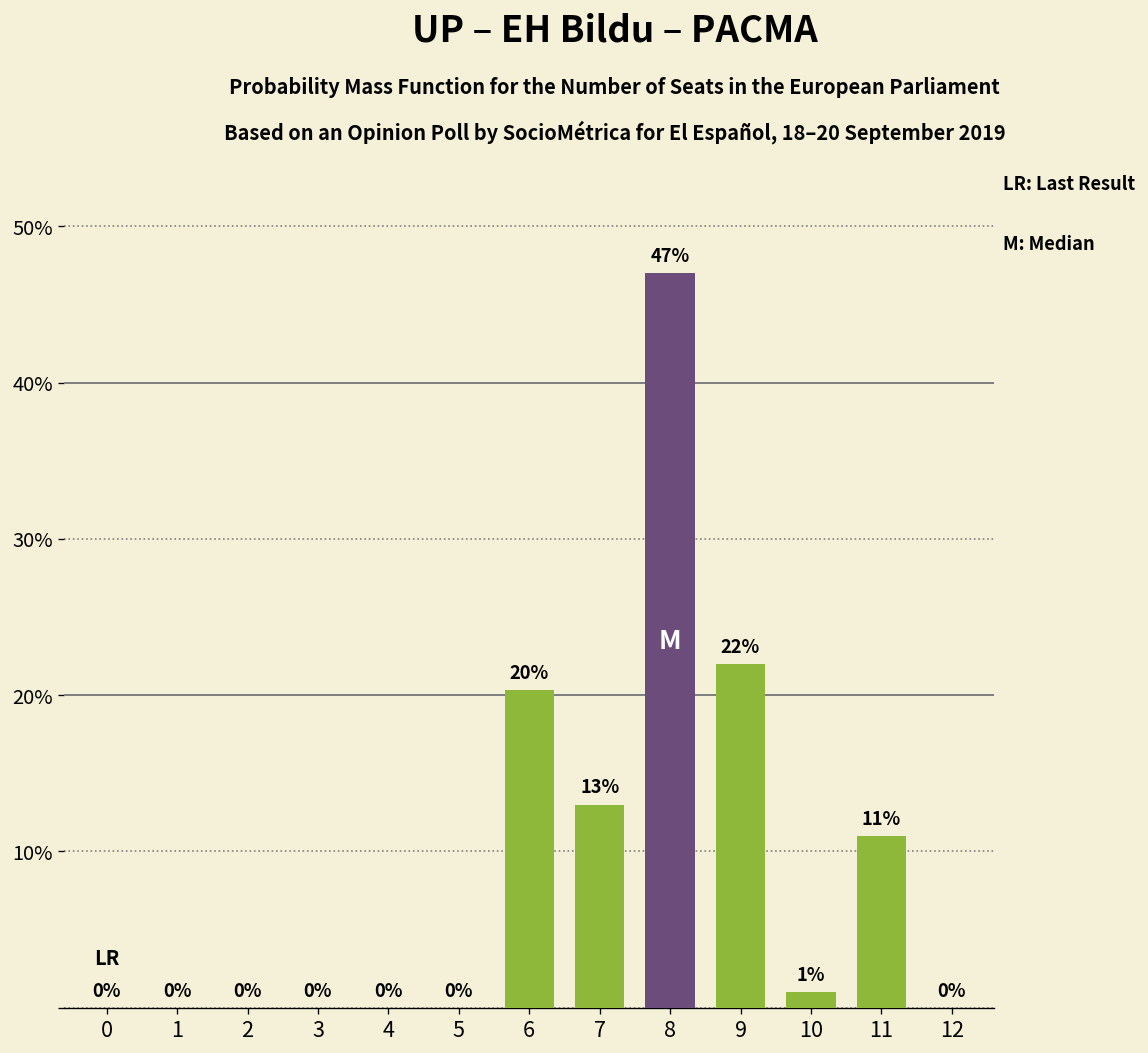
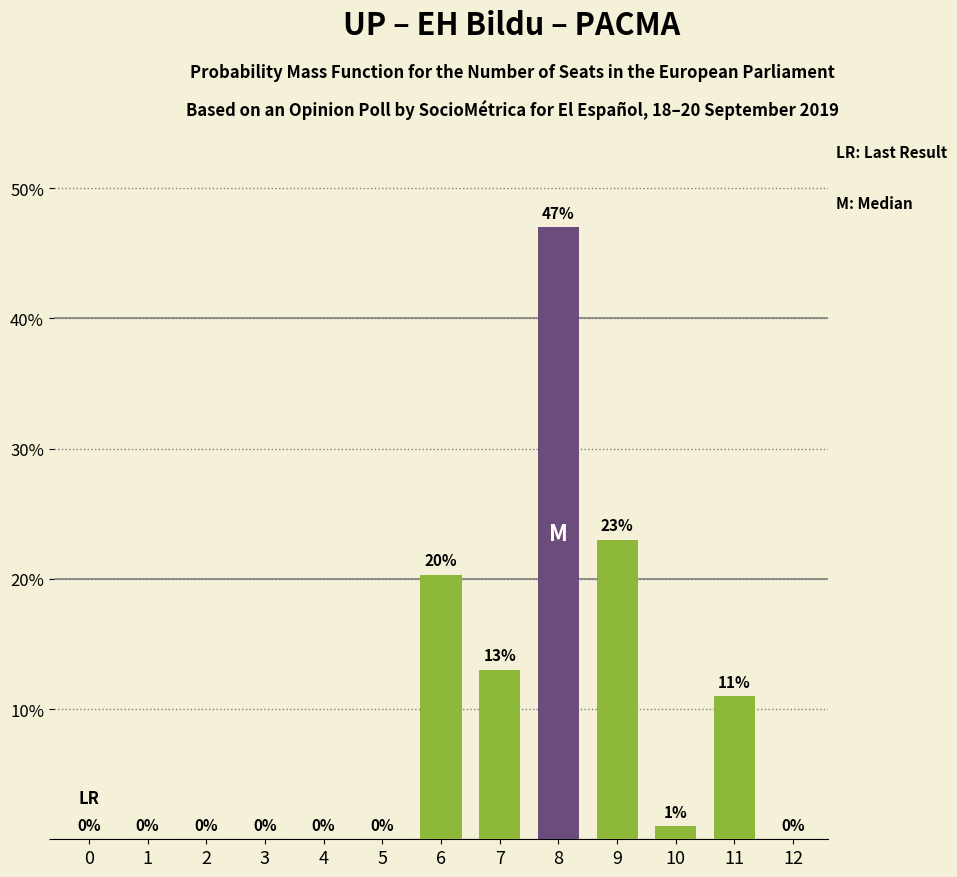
9: 22% -> 23%
